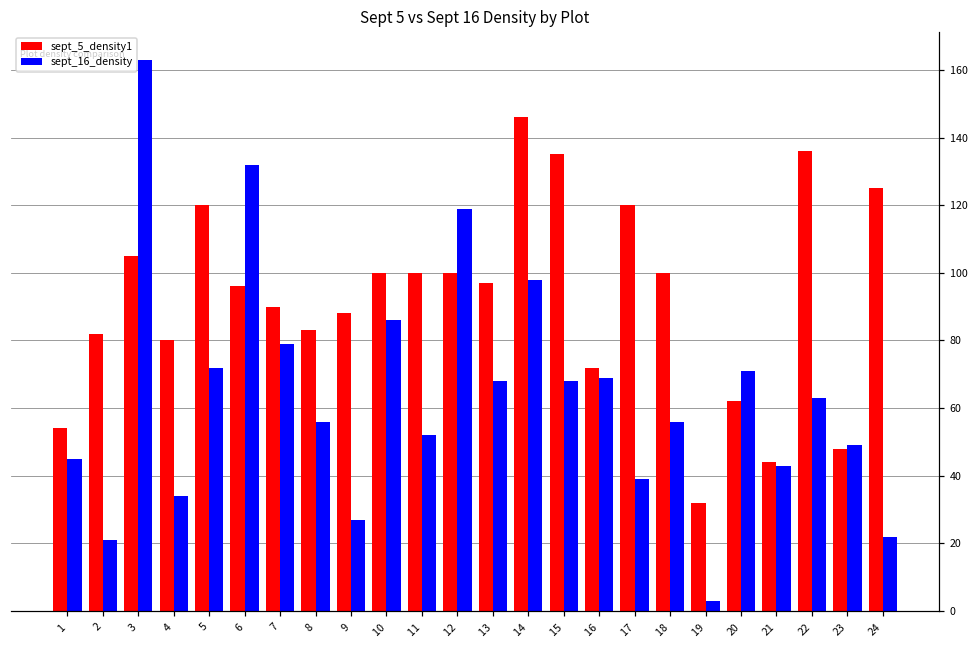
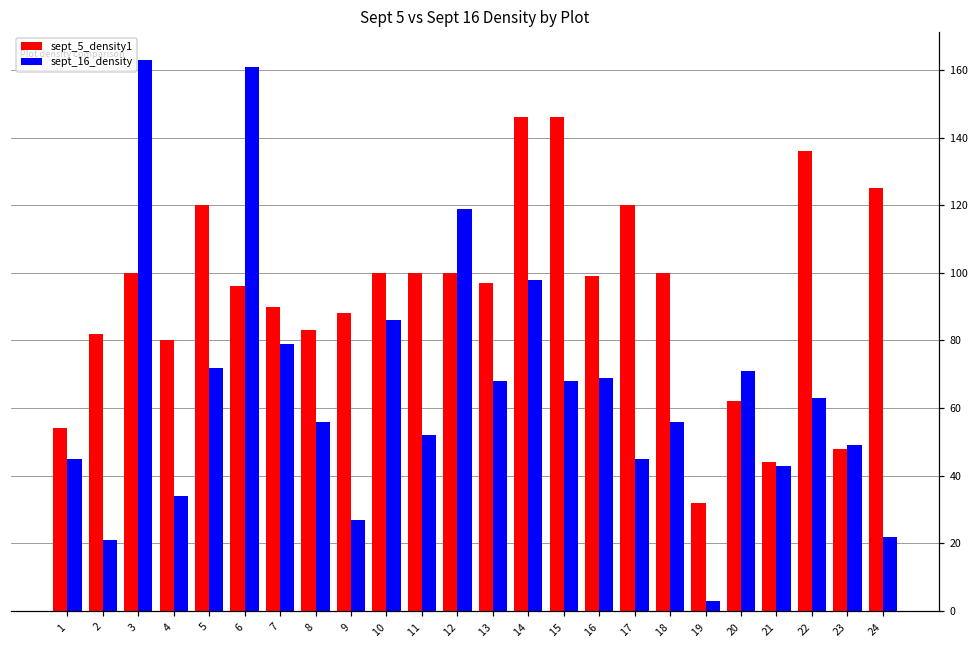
sept_5_density1, 3: 105 -> 100
sept_16_density, 6: 132 -> 161
sept_5_density1, 15: 135 -> 146
sept_5_density1, 16: 72 -> 99
sept_16_density, 17: 39 -> 45
